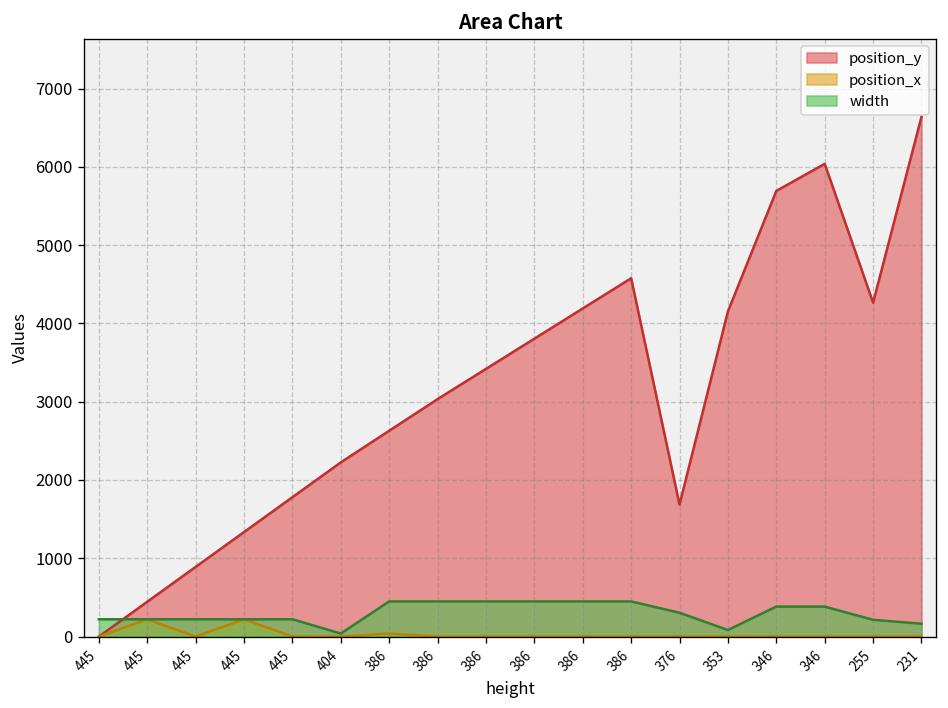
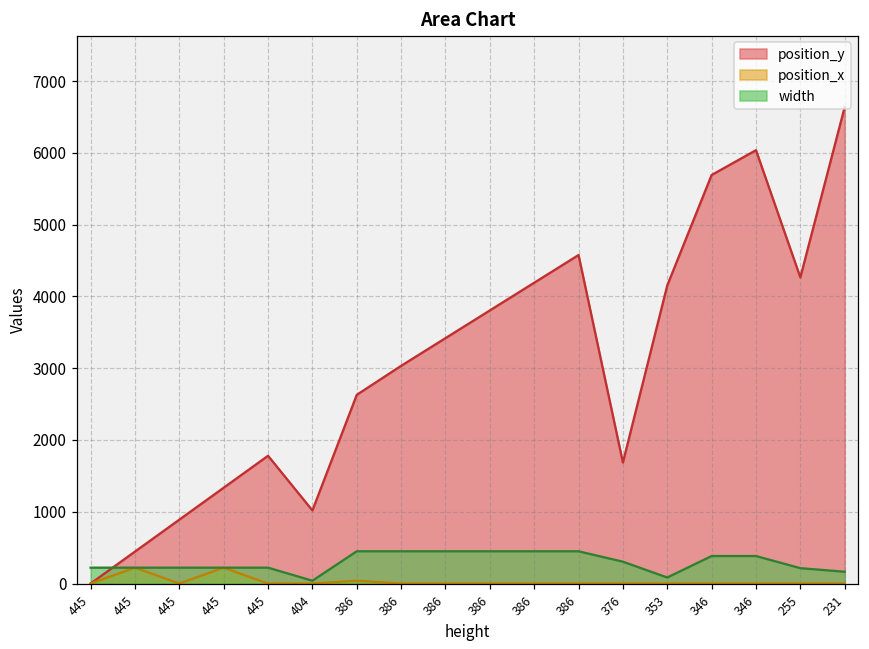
position_y, 404: 2200 -> 1000
